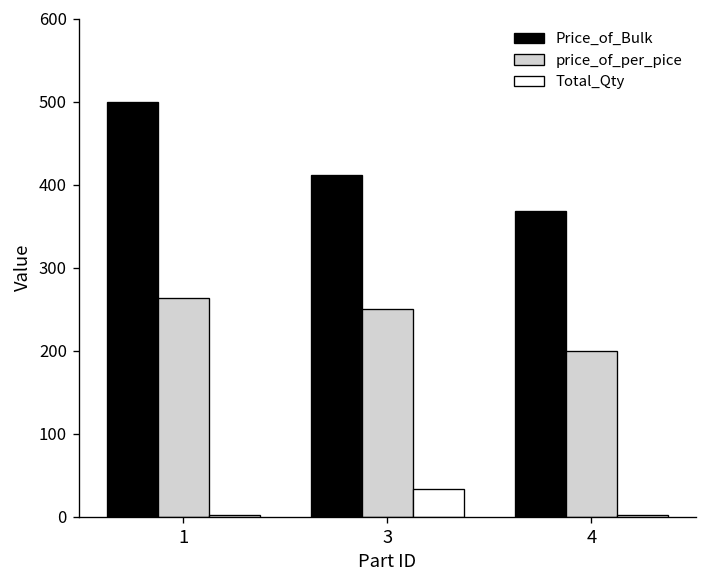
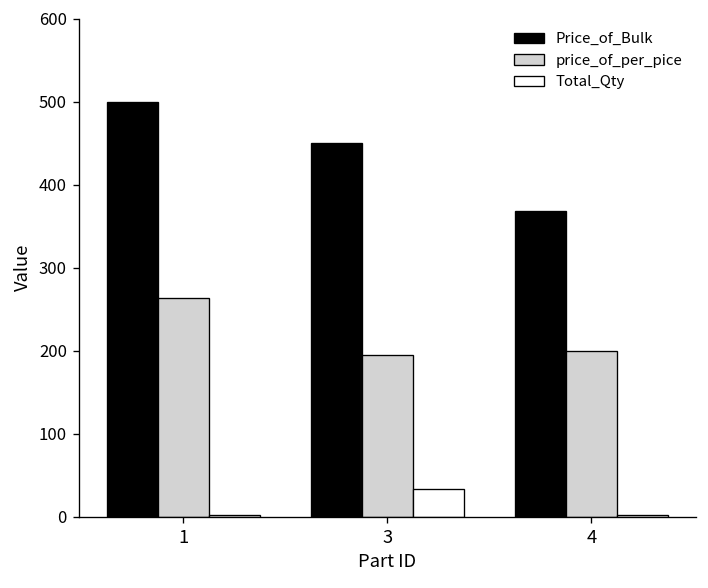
Price_of_Bulk, 3: 410 -> 450
price_of_per_pice, 3: 250 -> 200
